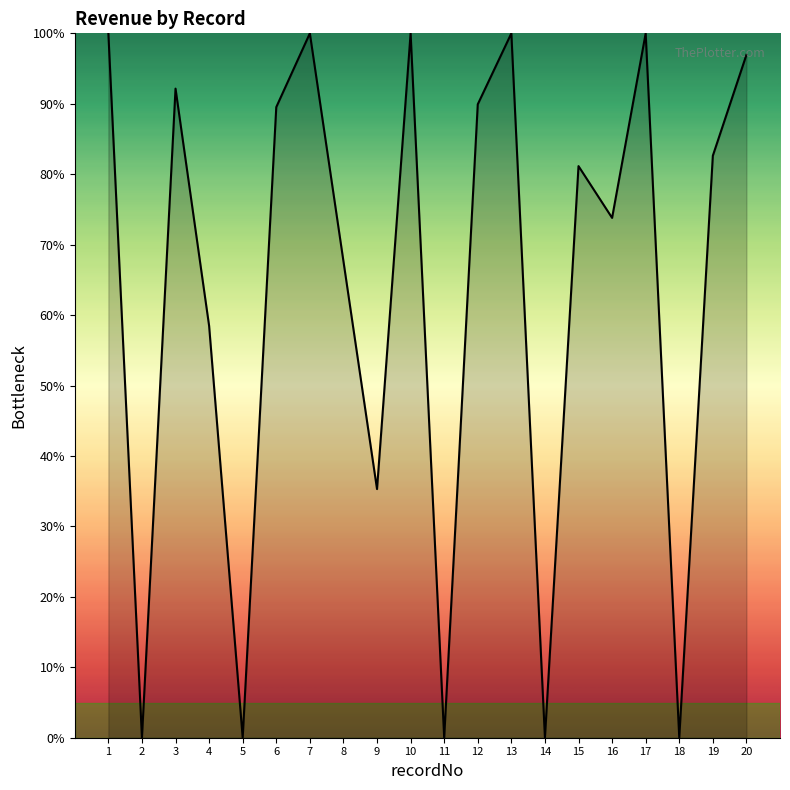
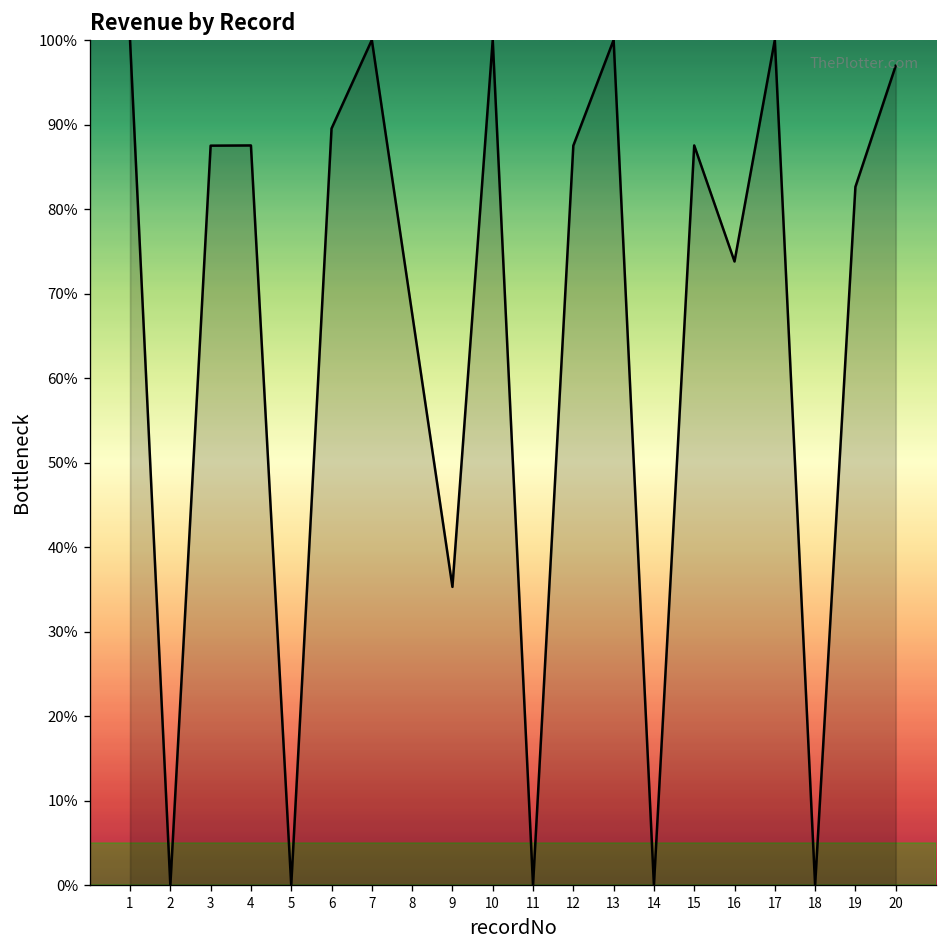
3: 92% -> 88%
4: 58% -> 88%
12: 90% -> 88%
15: 81% -> 88%
